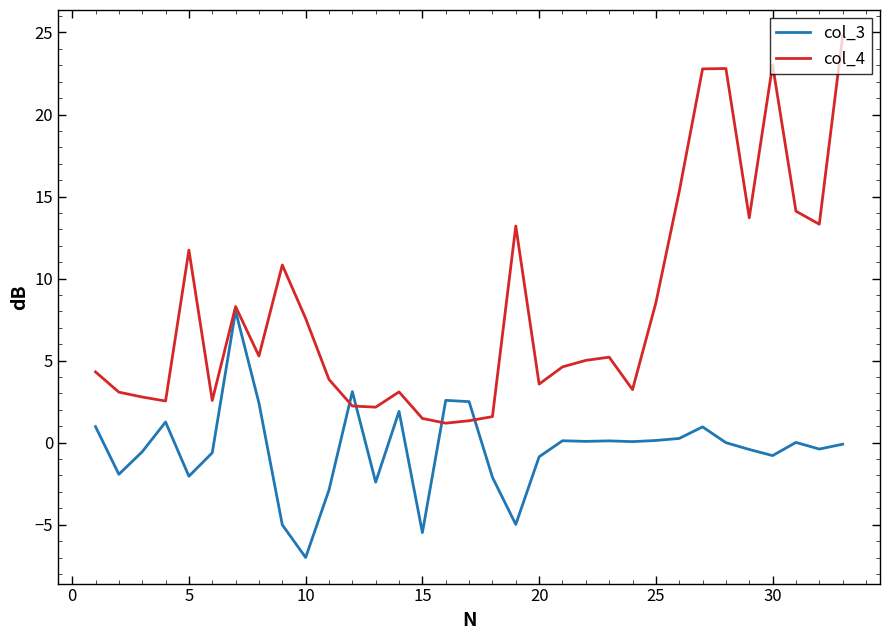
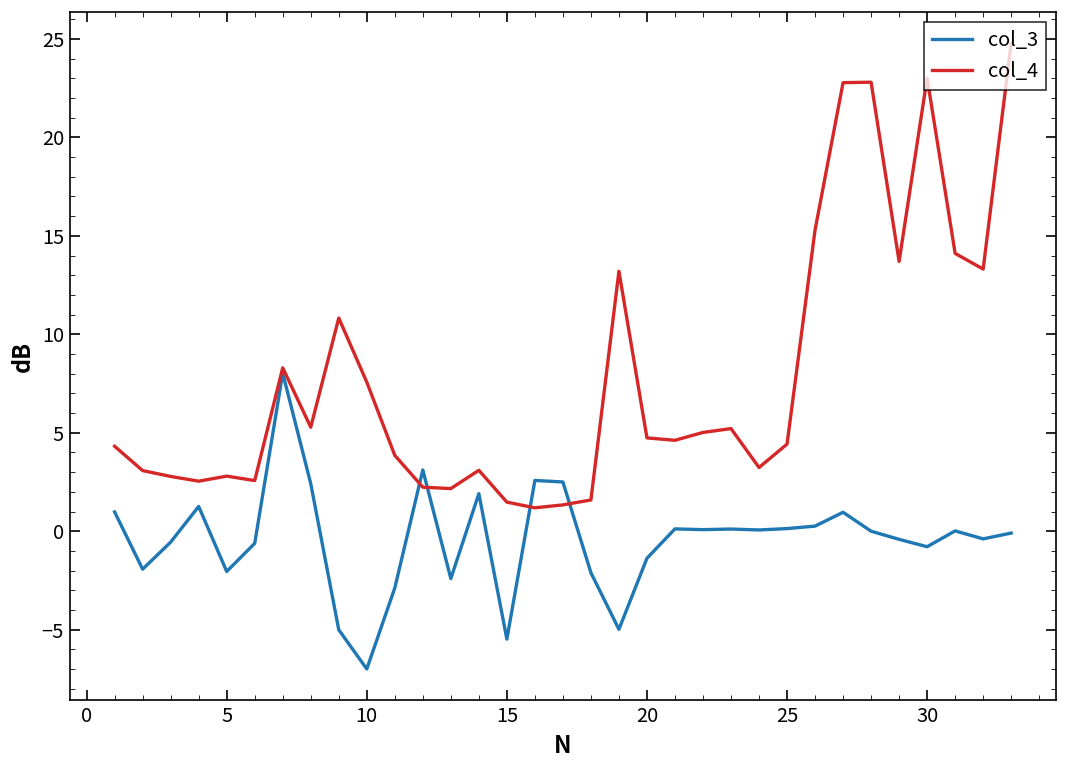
col_4, 5: 11.7 -> 2.8
col_3, 20: -0.9 -> -1.4
col_4, 20: 3.6 -> 4.7
col_4, 25: 8.5 -> 4.4
